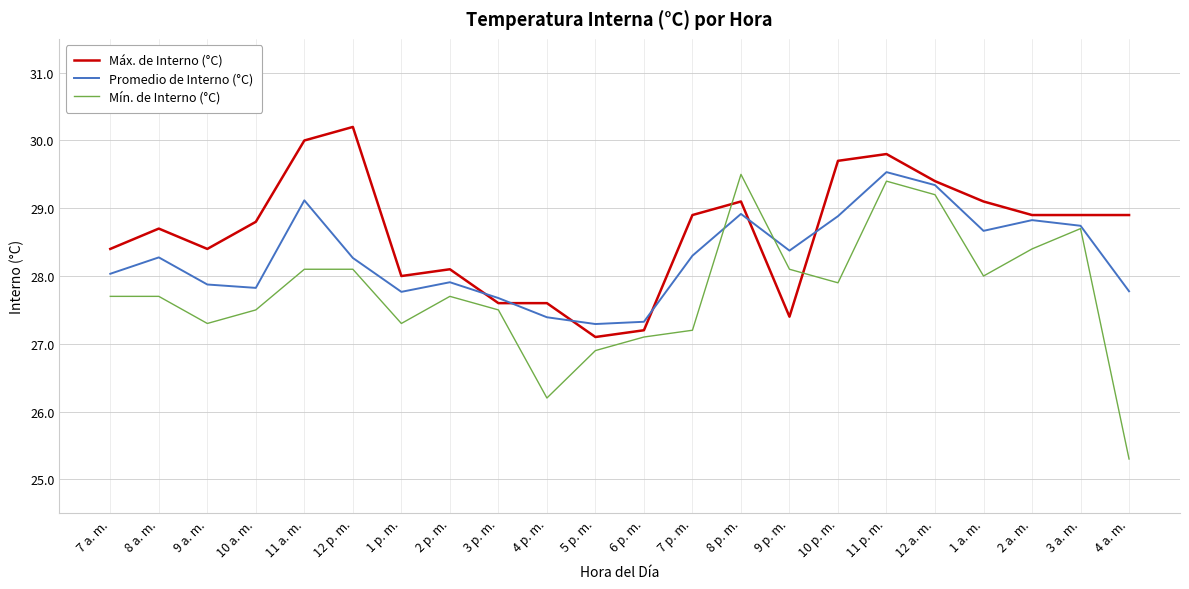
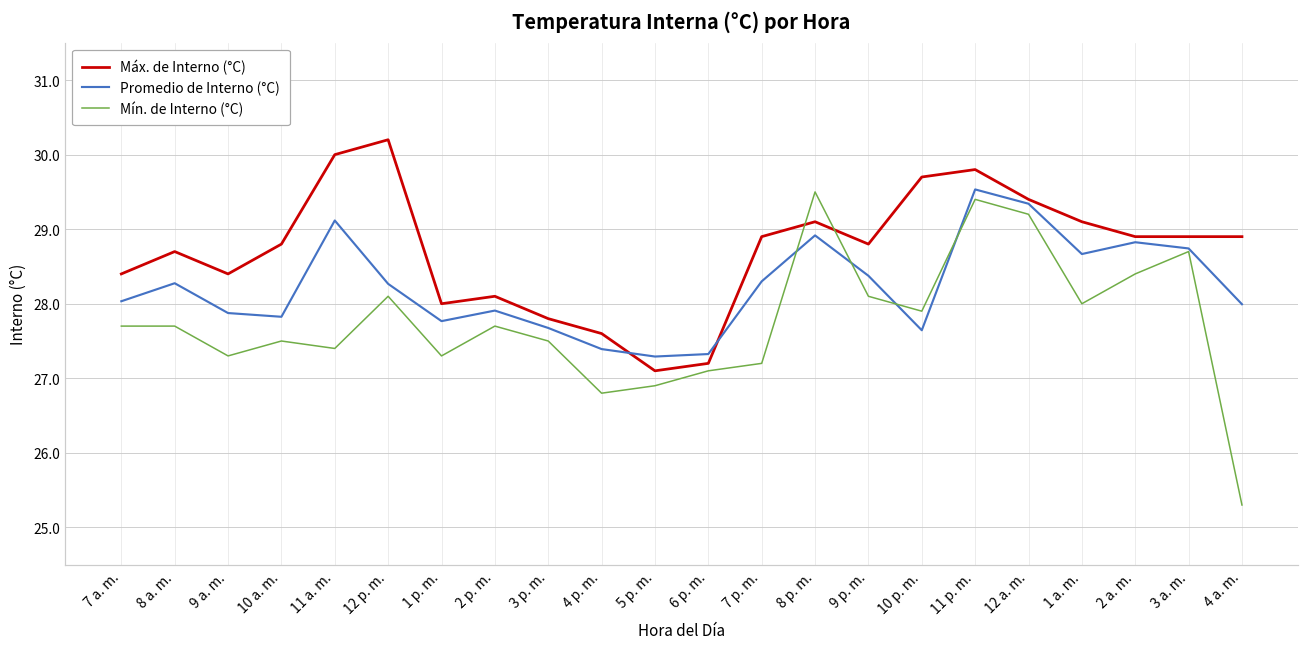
Mín. de Interno (°C), 11 a. m.: 28.1 -> 27.4
Máx. de Interno (°C), 3 p. m.: 27.6 -> 27.8
Mín. de Interno (°C), 4 p. m.: 26.2 -> 26.8
Máx. de Interno (°C), 9 p. m.: 27.4 -> 28.8
Promedio de Interno (°C), 10 p. m.: 28.9 -> 27.6
Promedio de Interno (°C), 4 a. m.: 27.8 -> 28.0
